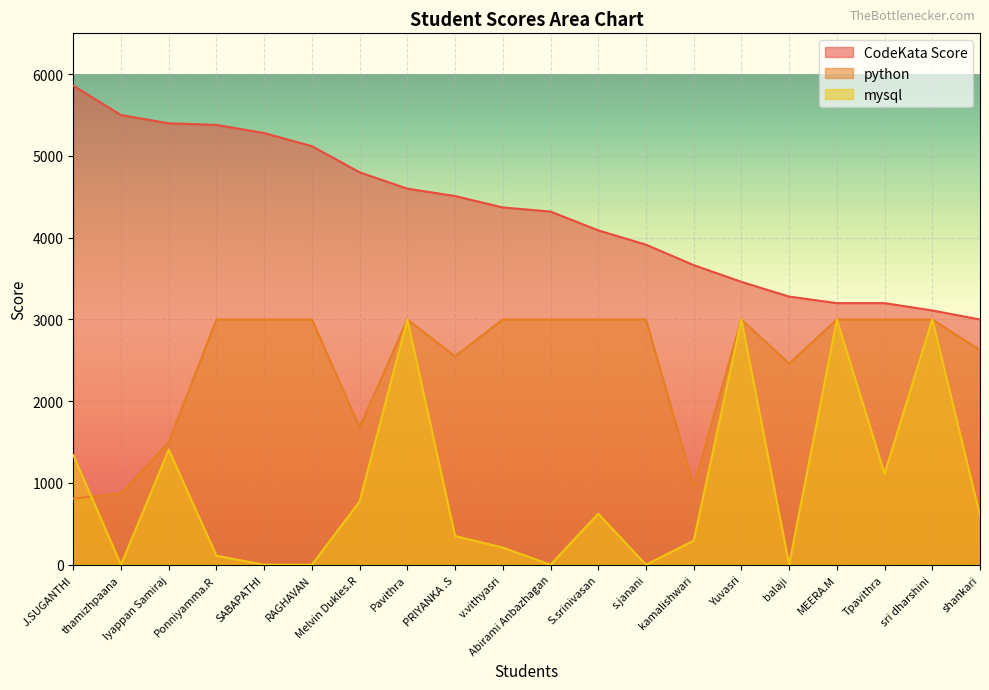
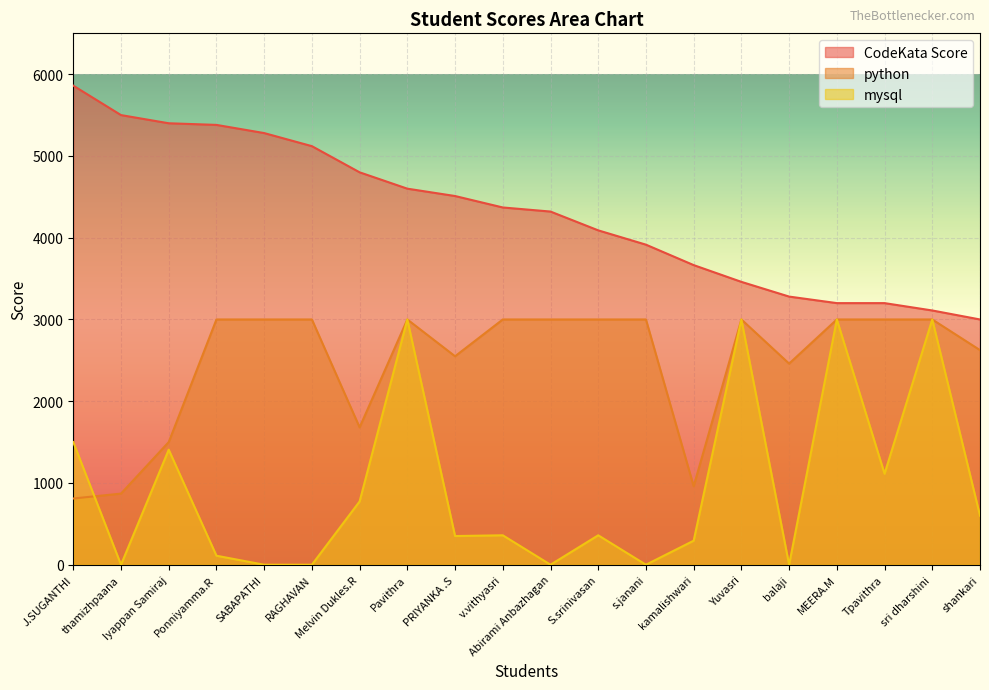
mysql, J.SUGANTHI: 1300 -> 1500
mysql, v.vithyasri: 200 -> 400
mysql, S.srinivasan: 600 -> 400
